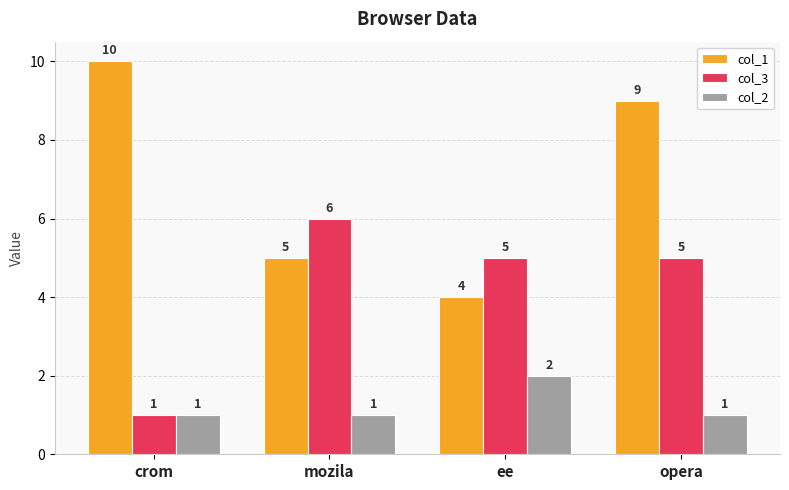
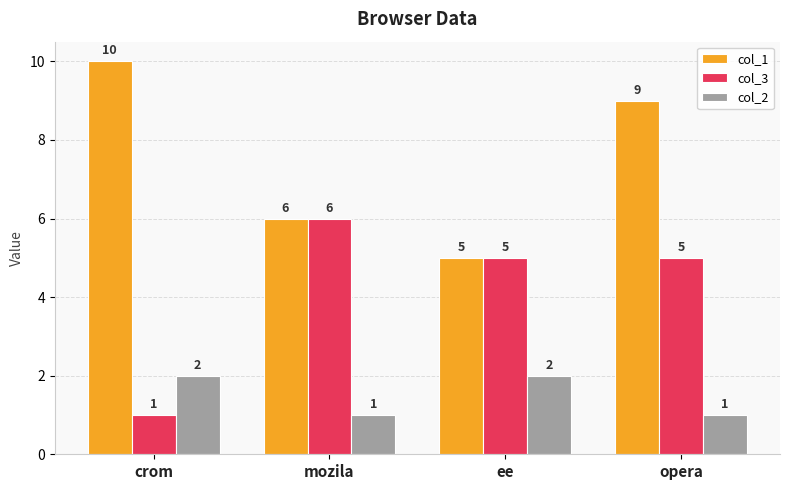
col_2, crom: 1 -> 2
col_1, mozila: 5 -> 6
col_1, ee: 4 -> 5
